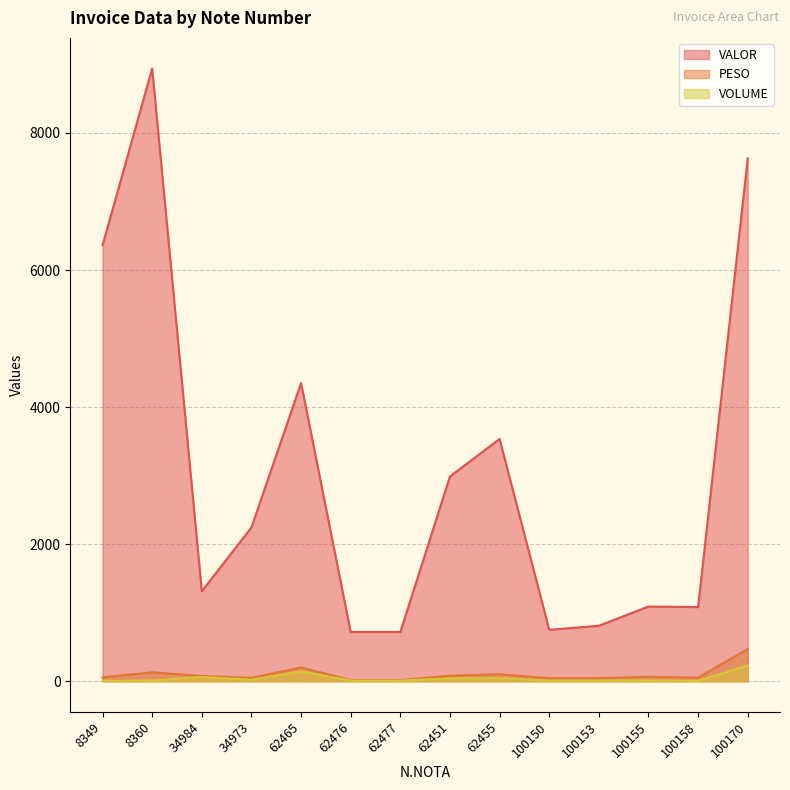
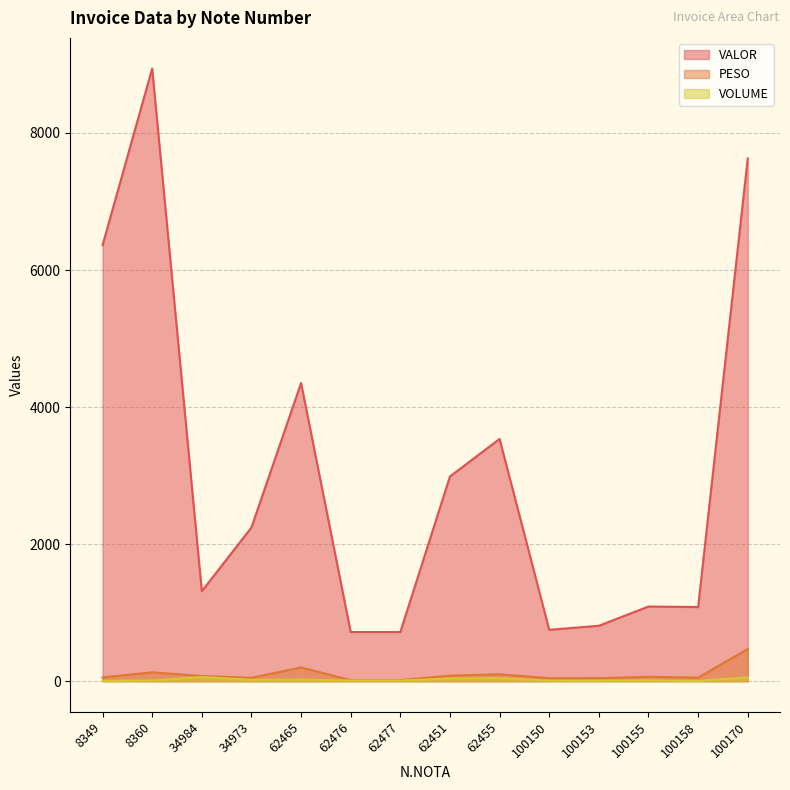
Invoice Data by Note Number, VOLUME, 62465: 100 -> 0
Invoice Data by Note Number, VOLUME, 100170: 200 -> 100
